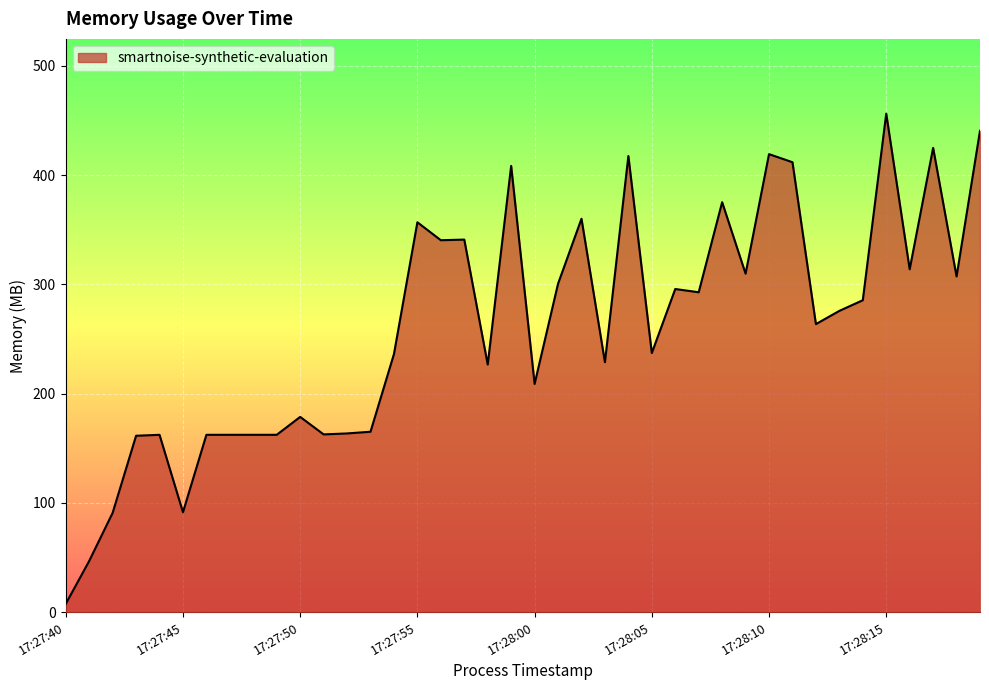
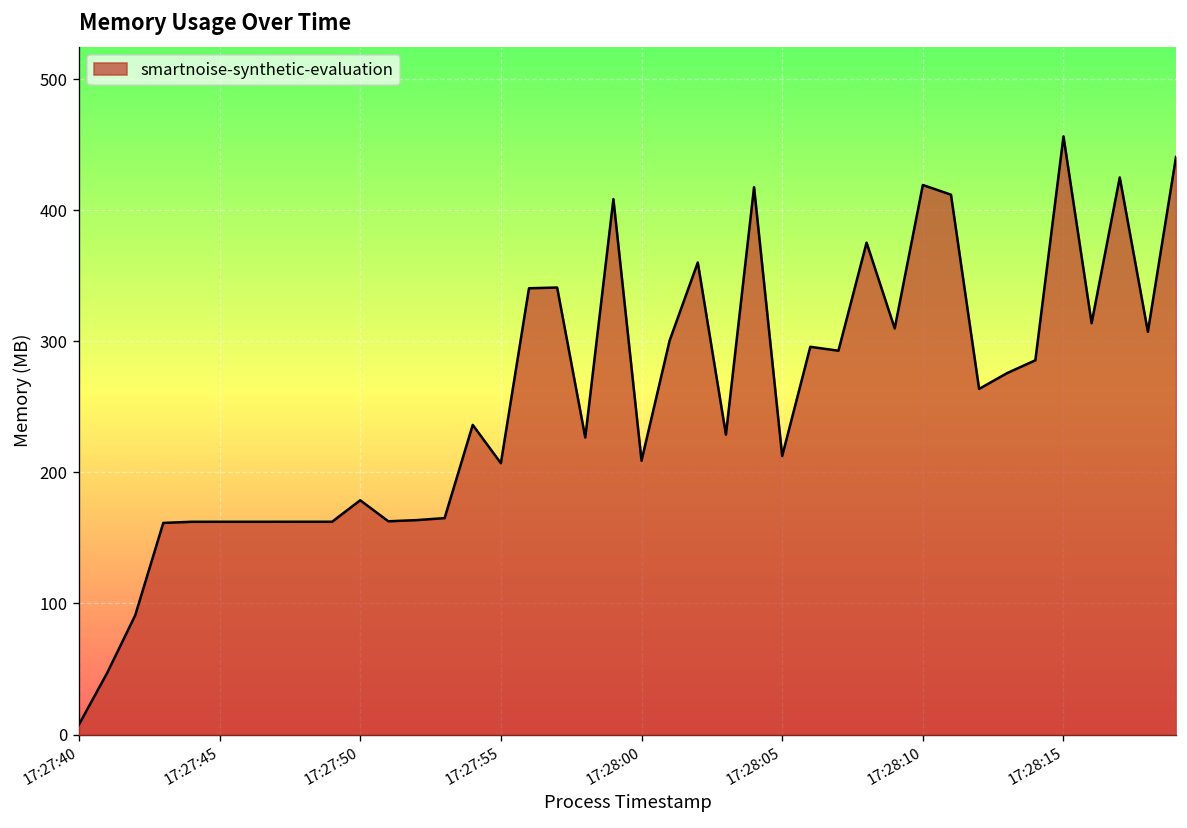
17:27:45: 91 -> 162
17:27:55: 357 -> 207
17:28:05: 237 -> 212
